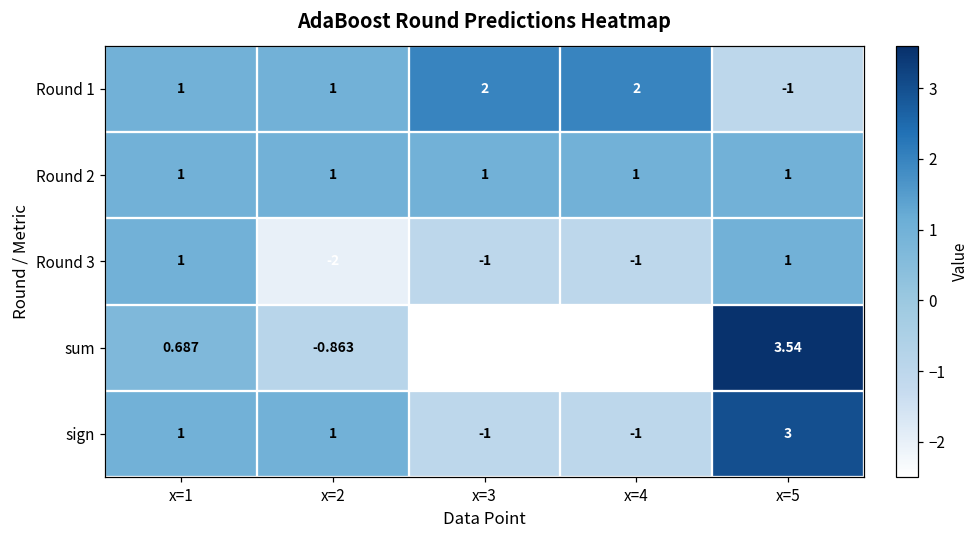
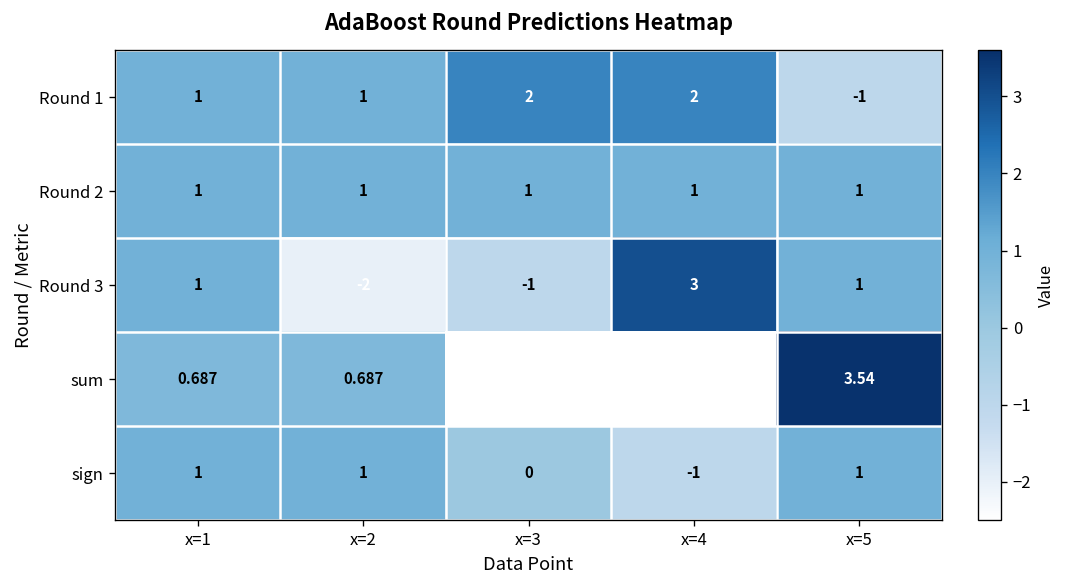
Round 3, x=4: -1 -> 3
sum, x=2: -0.863 -> 0.687
sign, x=3: -1 -> 0
sign, x=5: 3 -> 1
